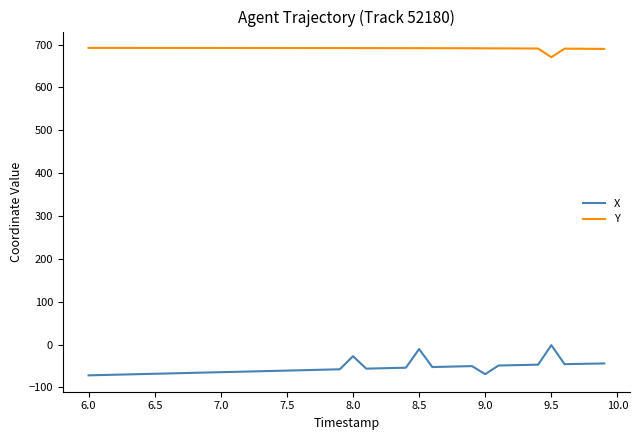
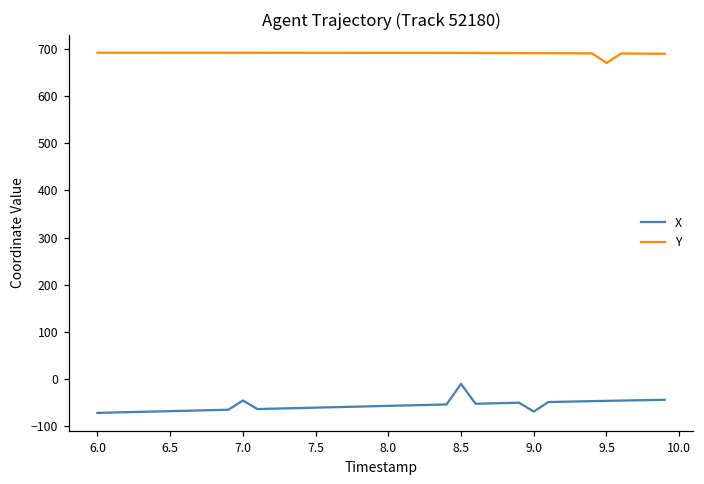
X, 7.0: -60 -> -50
X, 8.0: -30 -> -60
X, 9.5: 0 -> -50
